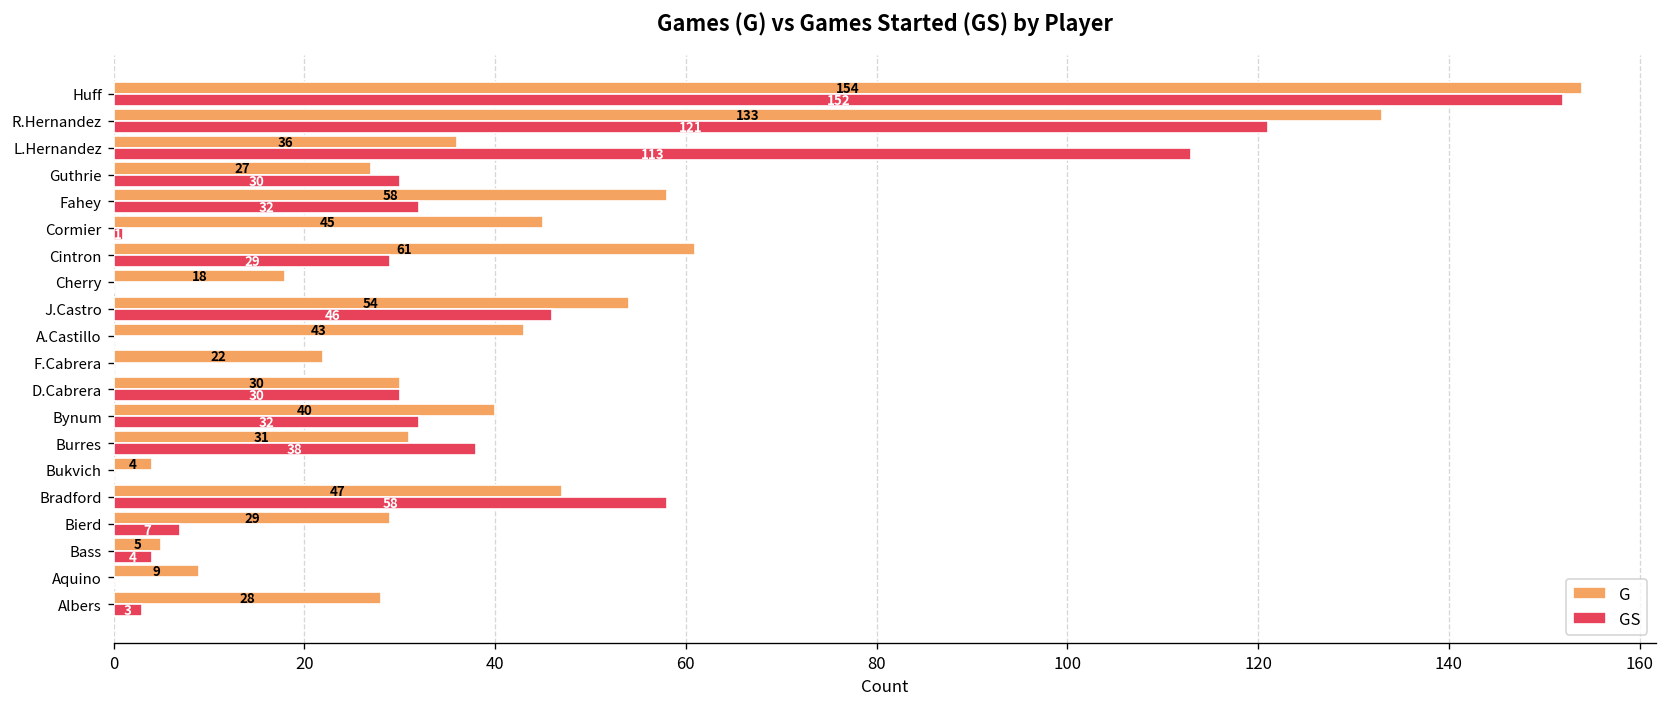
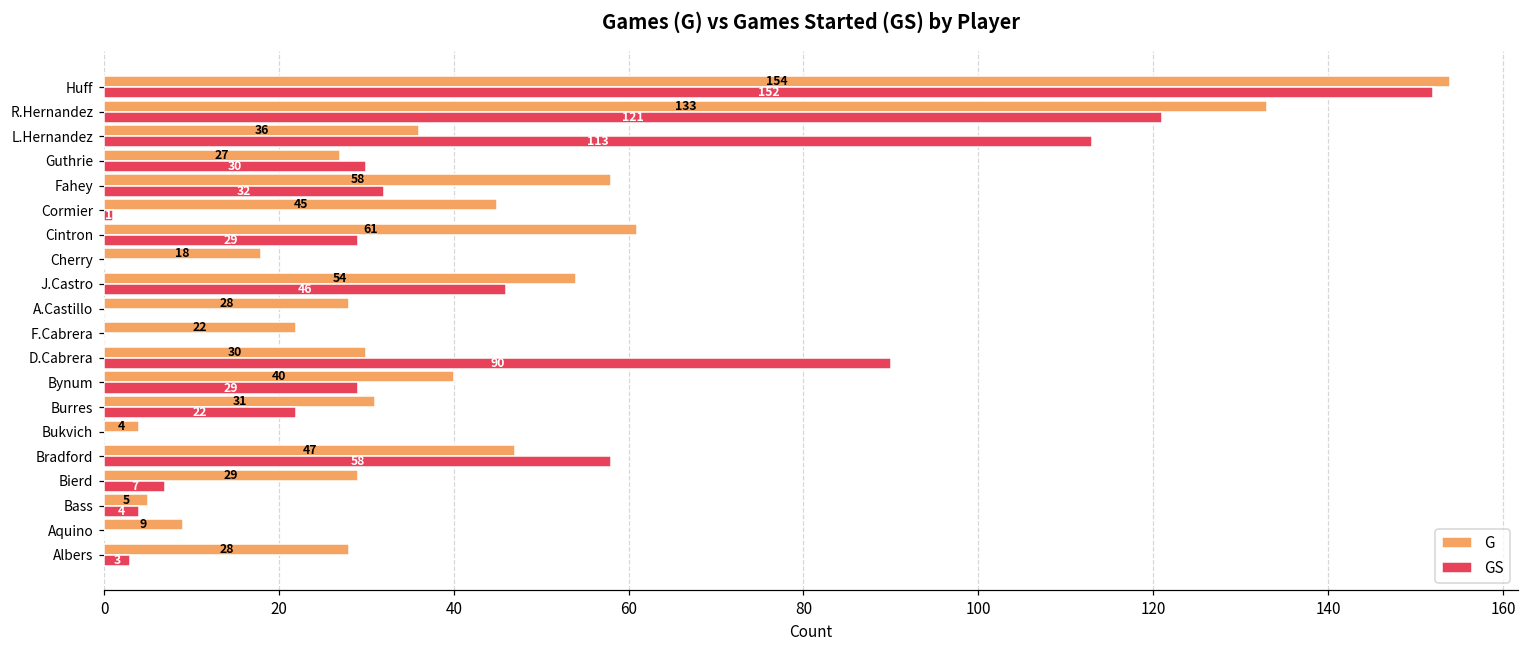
G, A.Castillo: 43 -> 28
GS, D.Cabrera: 30 -> 90
GS, Bynum: 32 -> 29
GS, Burres: 38 -> 22
